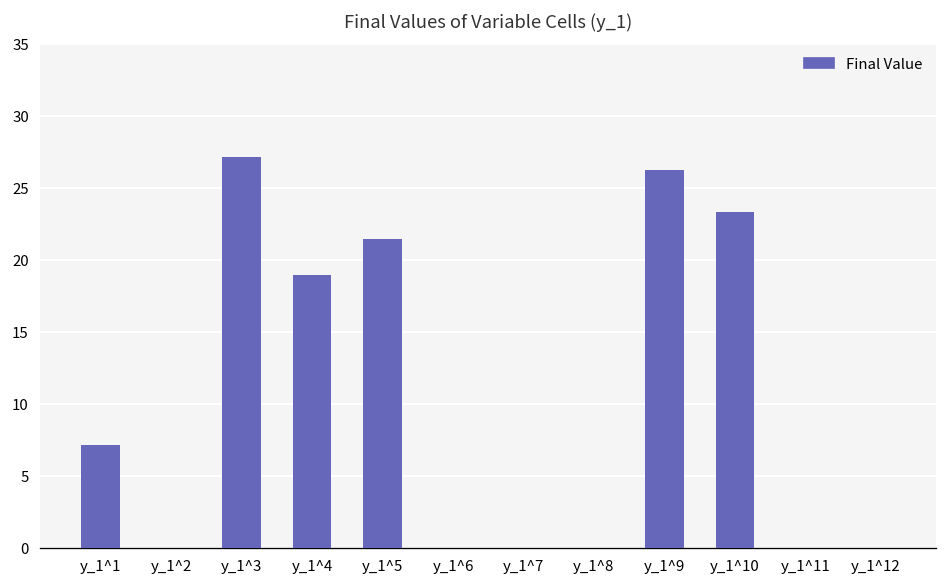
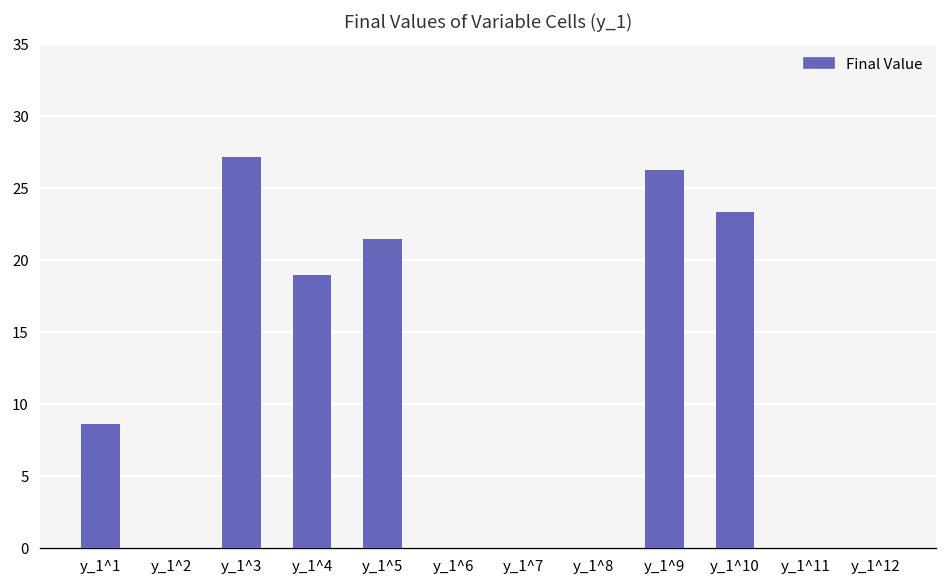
y_1^1: 7.1 -> 8.6
